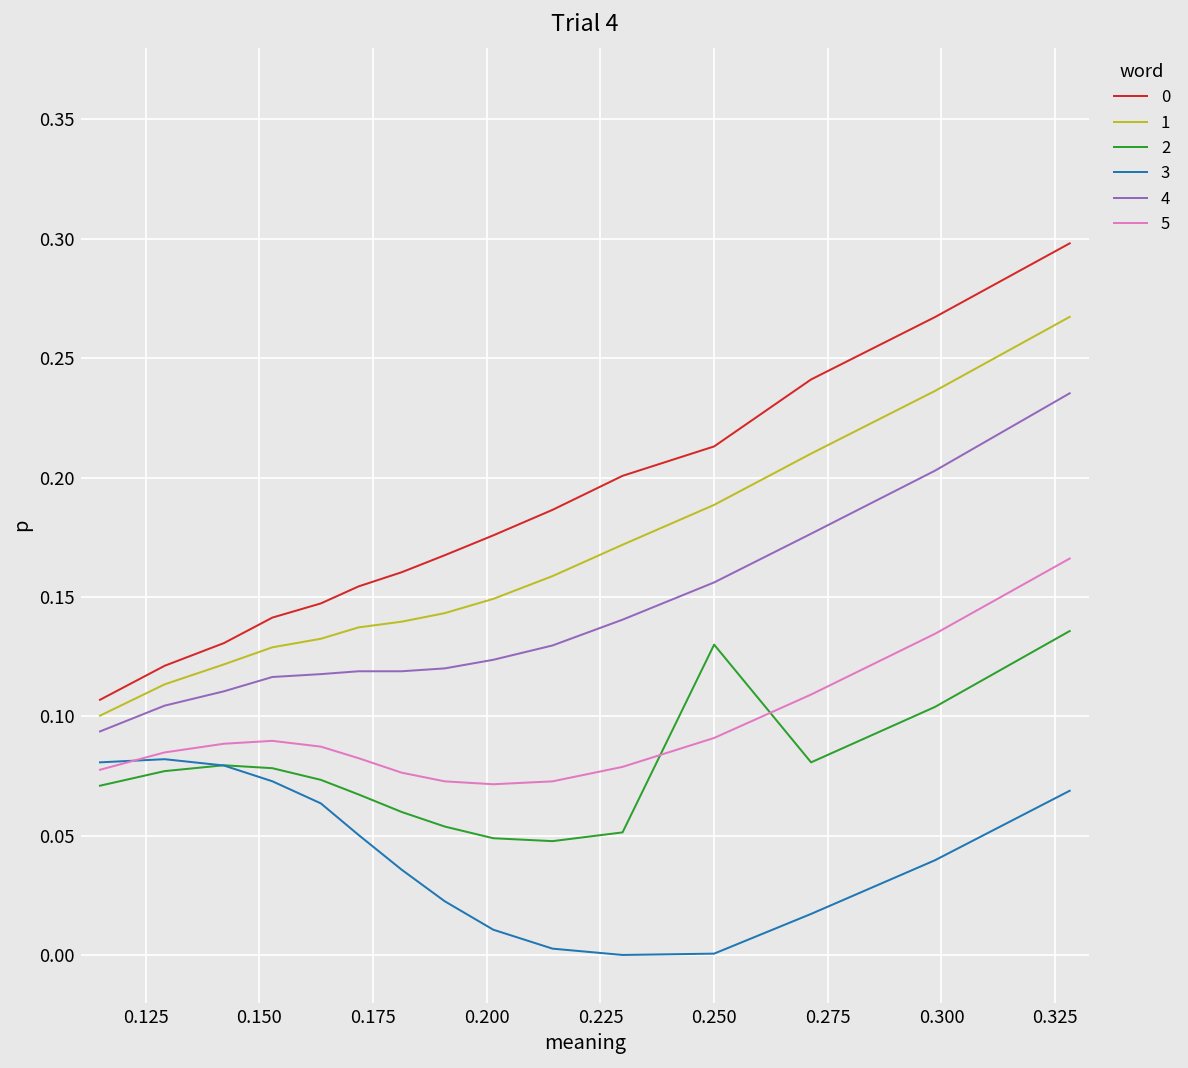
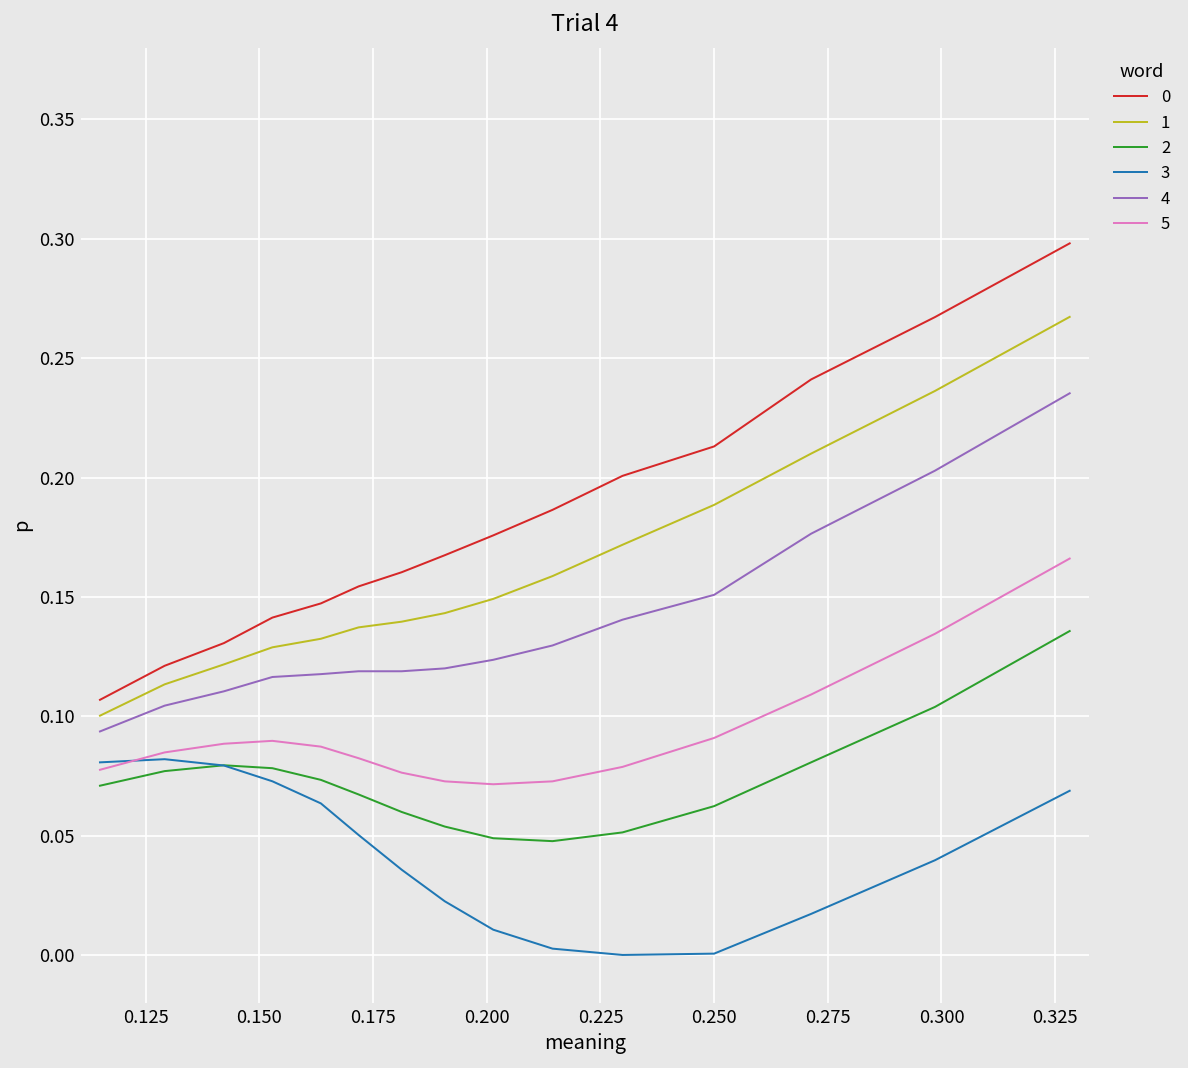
2, 0.250: 0.130 -> 0.062
4, 0.250: 0.156 -> 0.151
